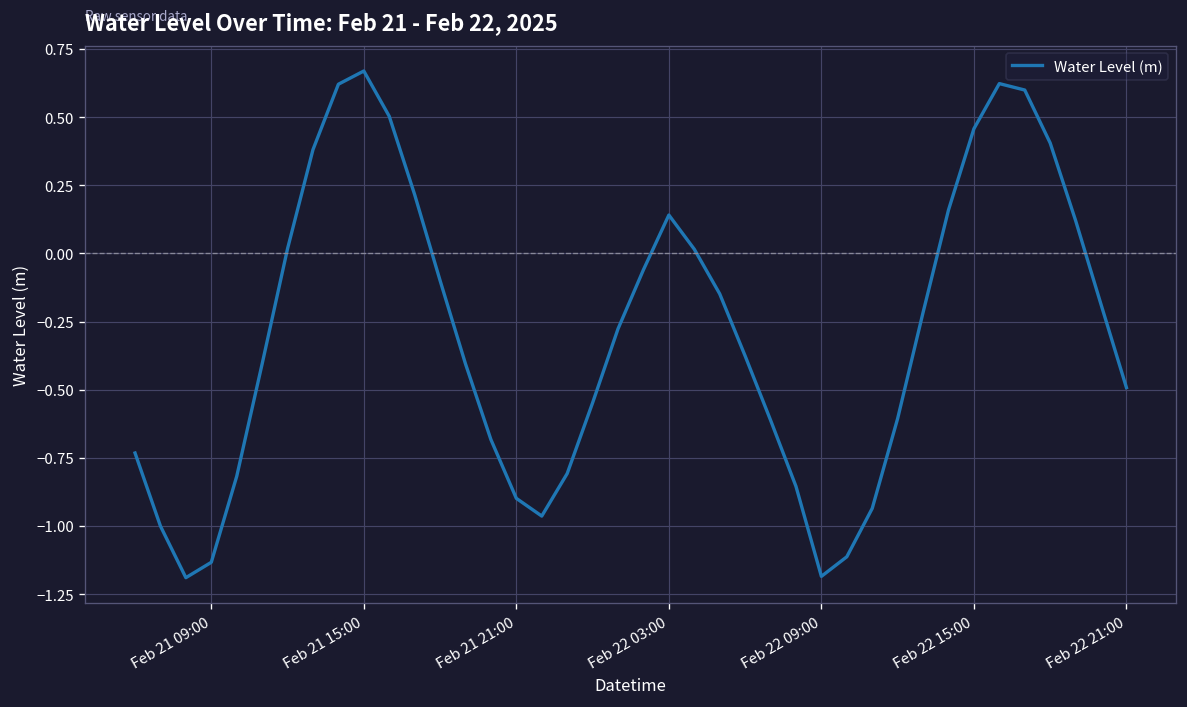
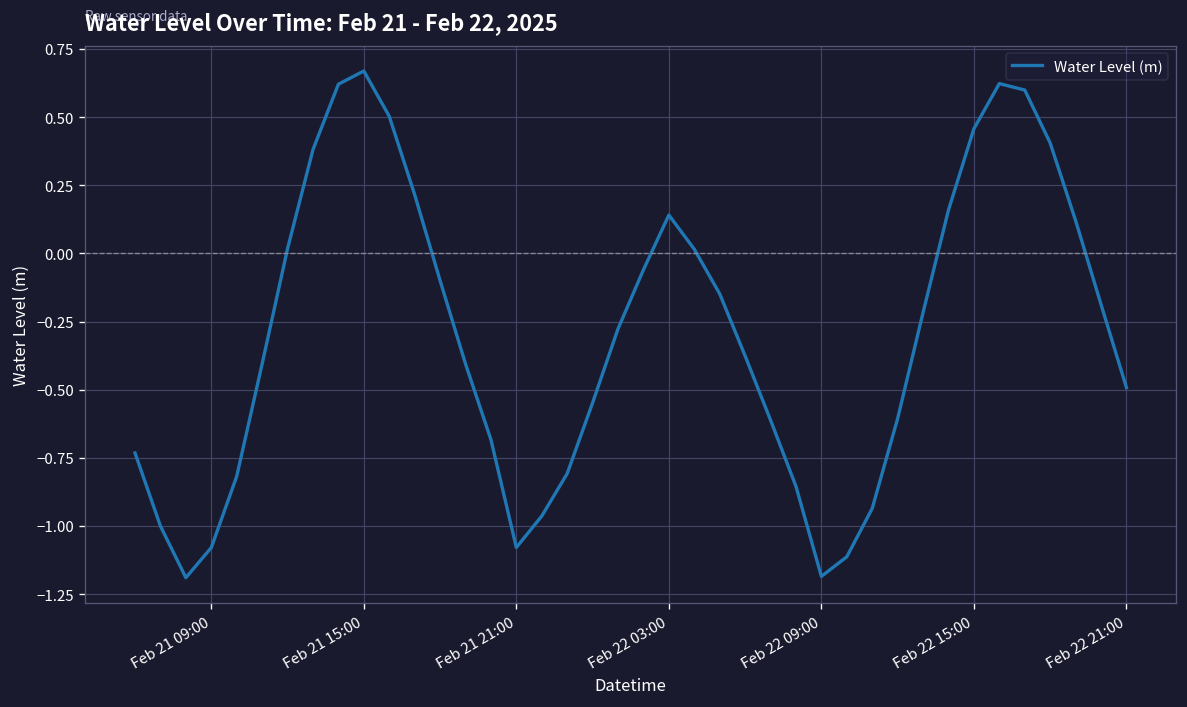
Feb 21 09:00: -1.13 -> -1.08
Feb 21 21:00: -0.90 -> -1.08
